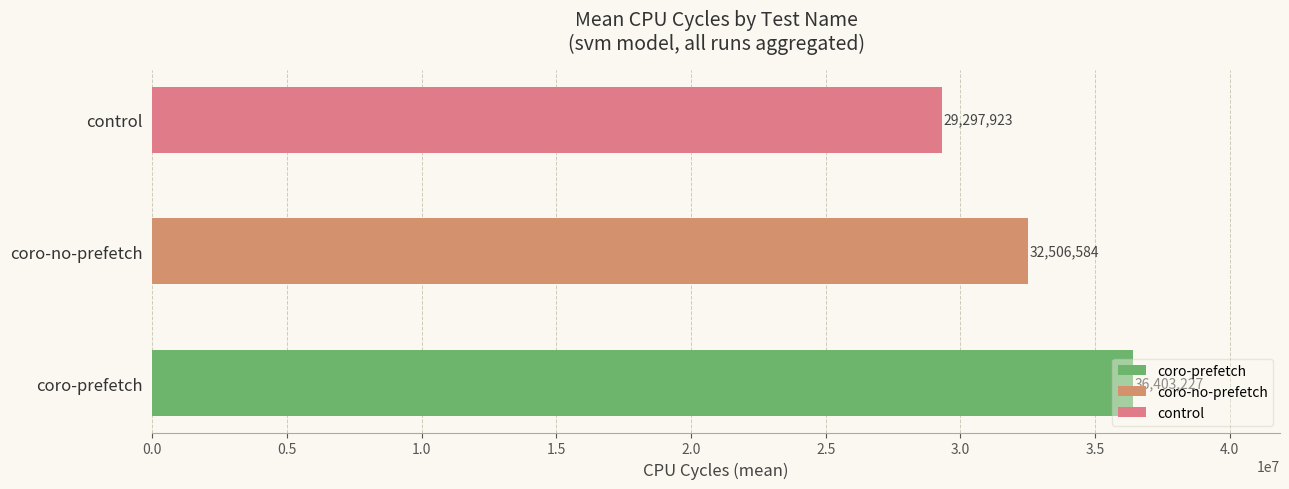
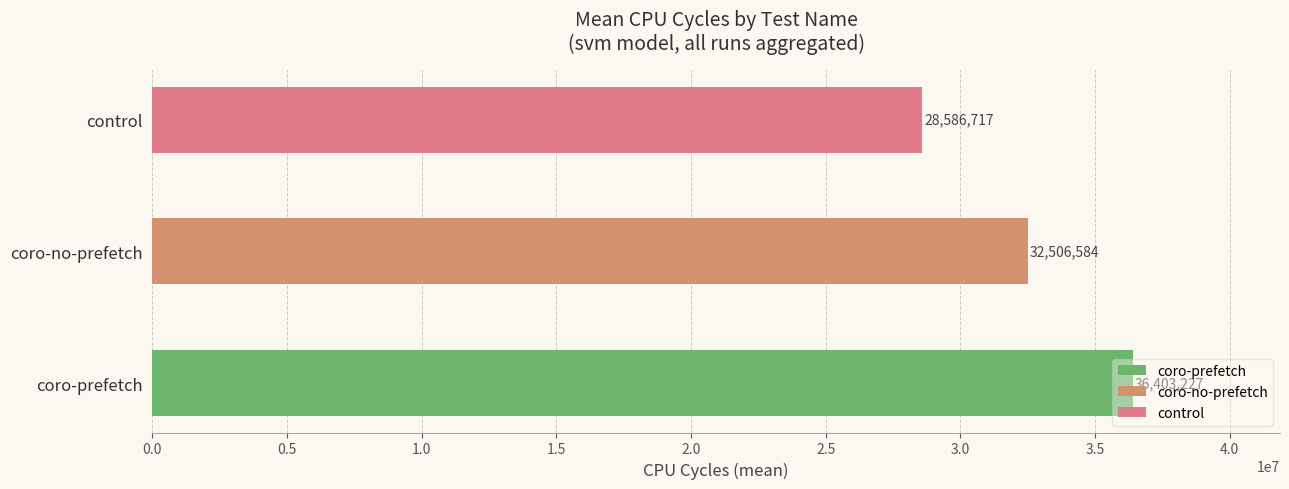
control: 29,297,923 -> 28,586,717
